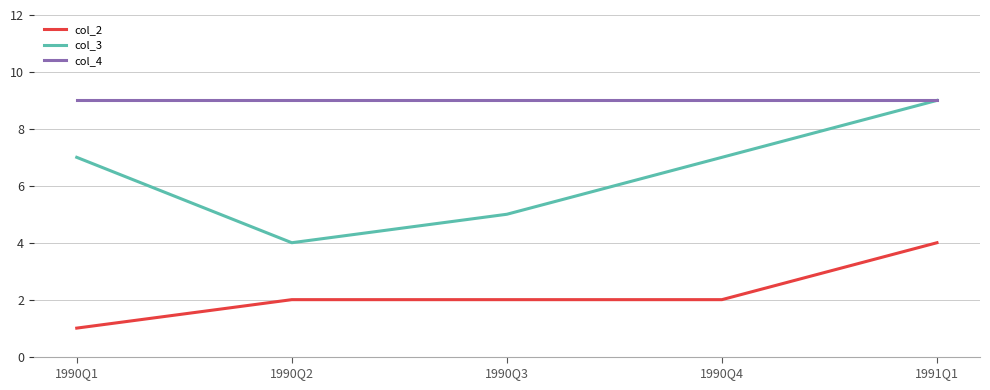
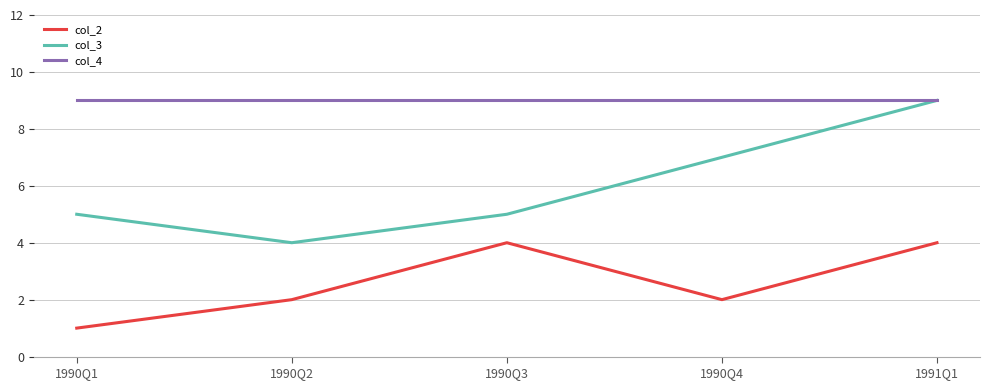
col_3, 1990Q1: 7 -> 5
col_2, 1990Q3: 2 -> 4
